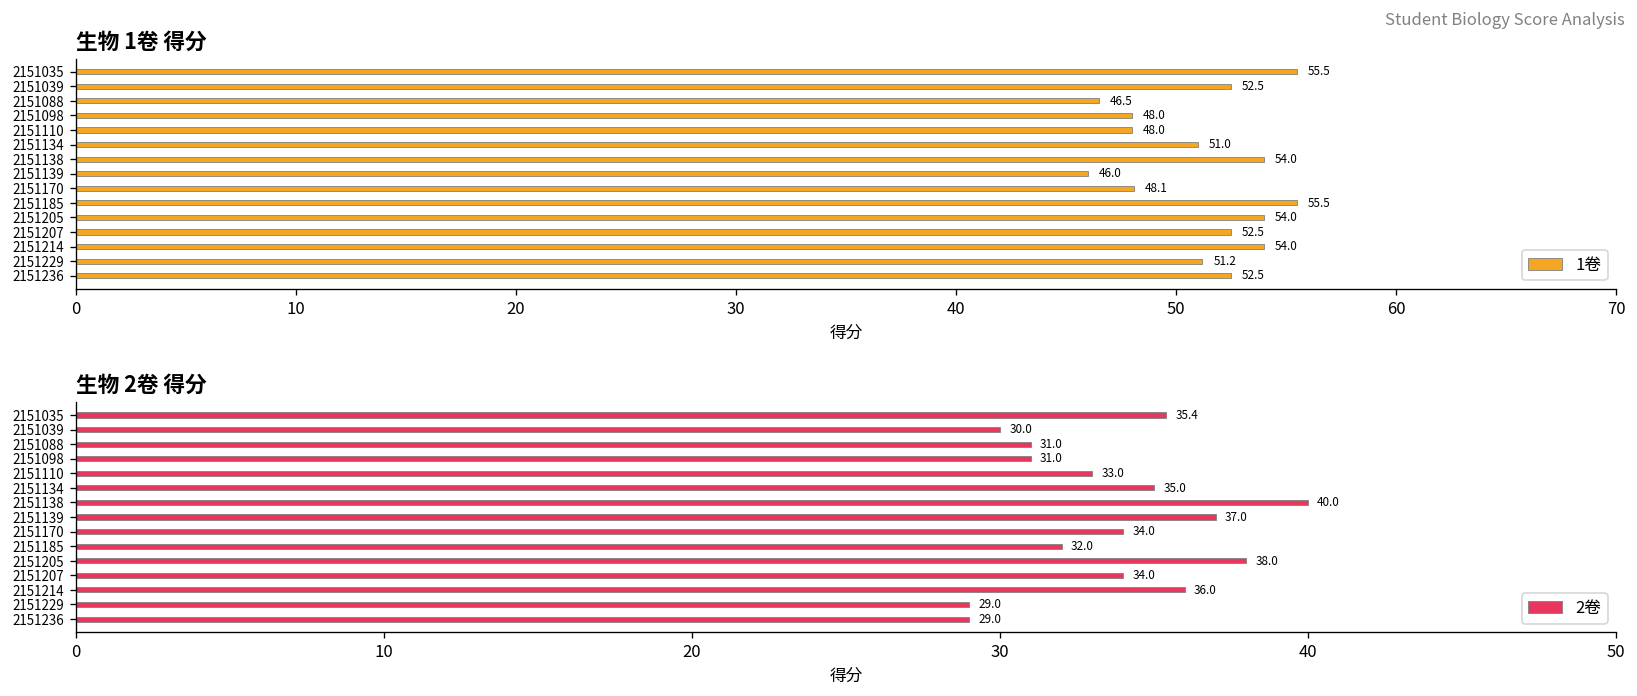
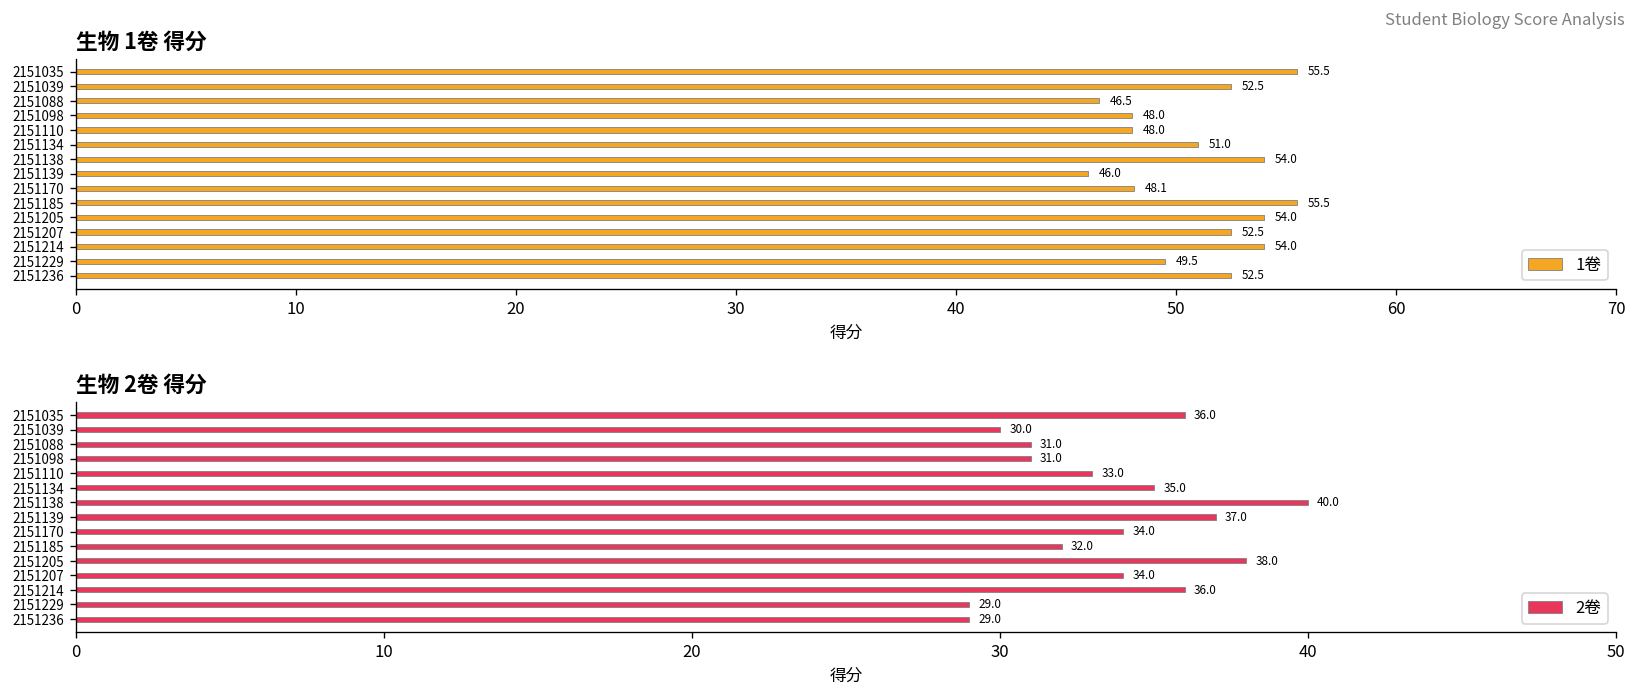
生物 1卷 得分, 2151229: 51.2 -> 49.5
生物 2卷 得分, 2151035: 35.4 -> 36.0
